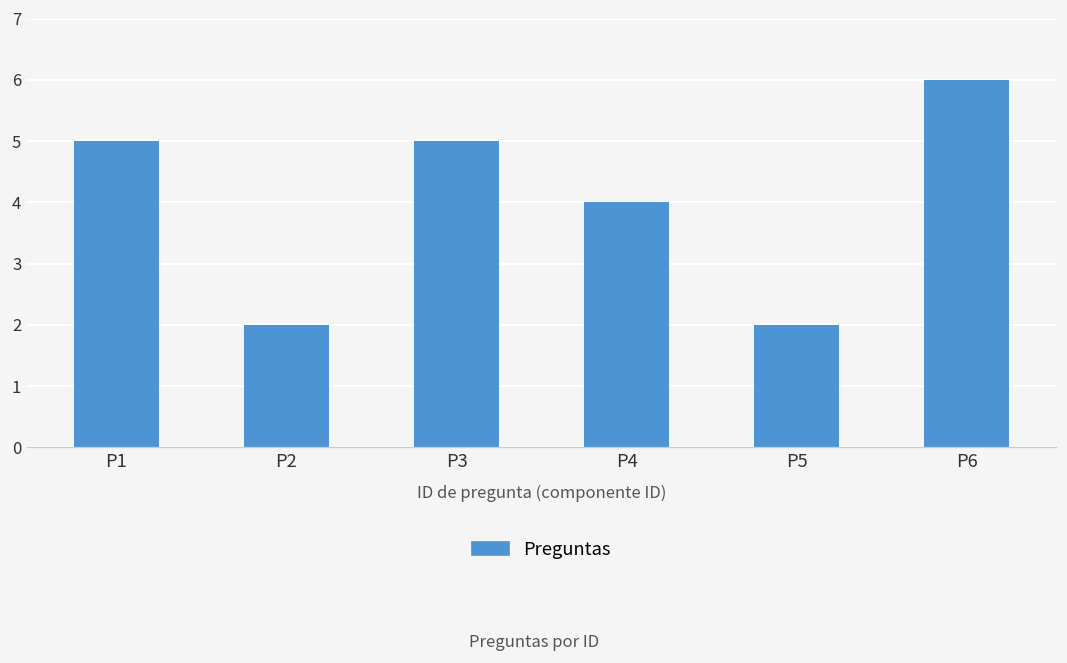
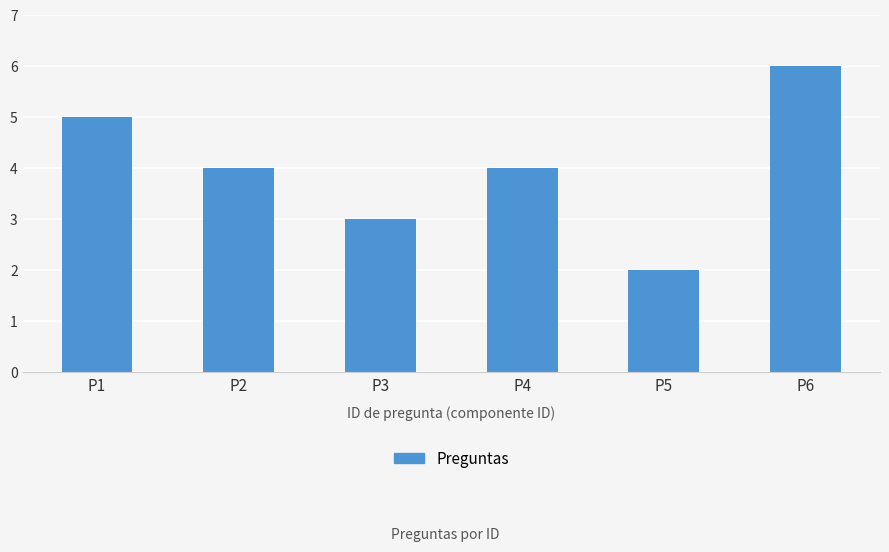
P2: 2 -> 4
P3: 5 -> 3
